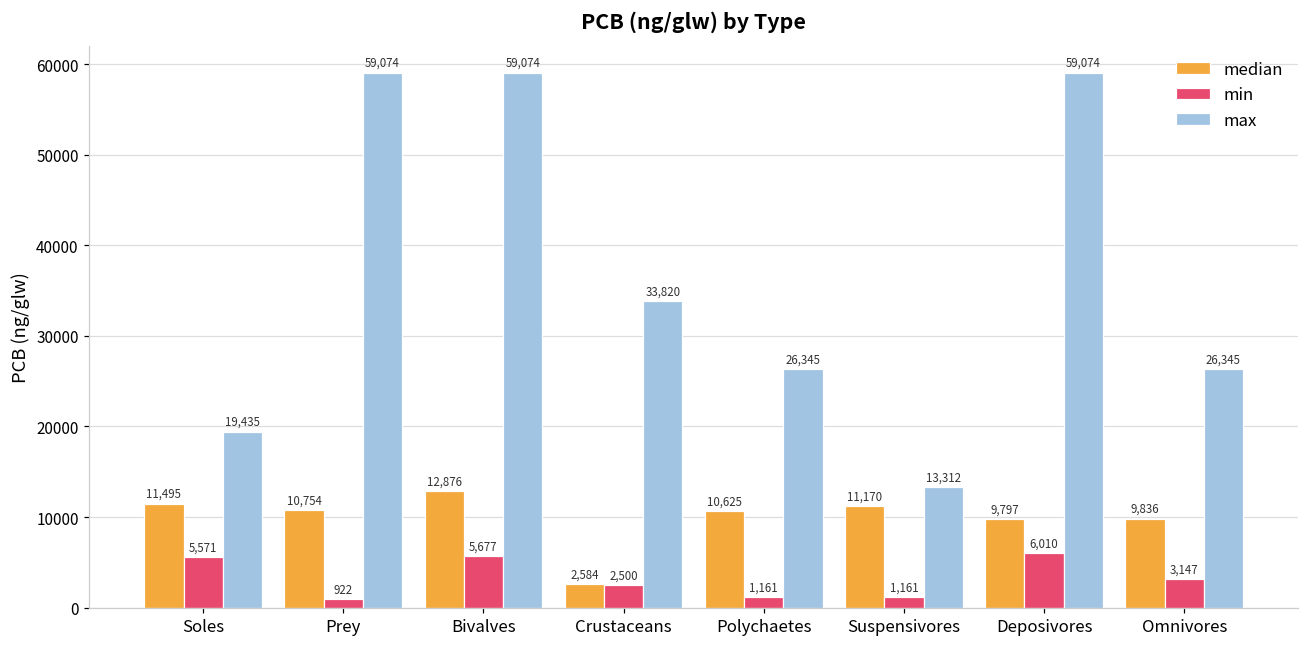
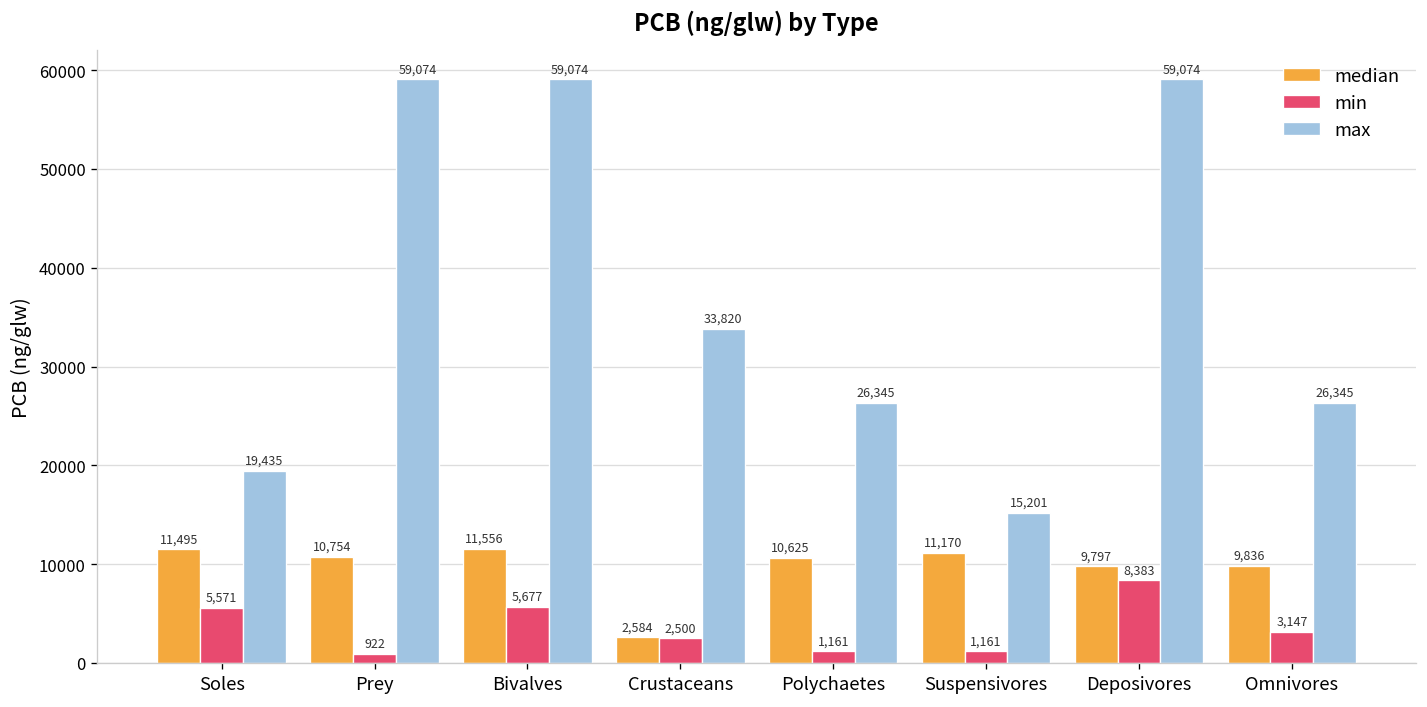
median, Bivalves: 12,876 -> 11,556
max, Suspensivores: 13,312 -> 15,201
min, Deposivores: 6,010 -> 8,383
